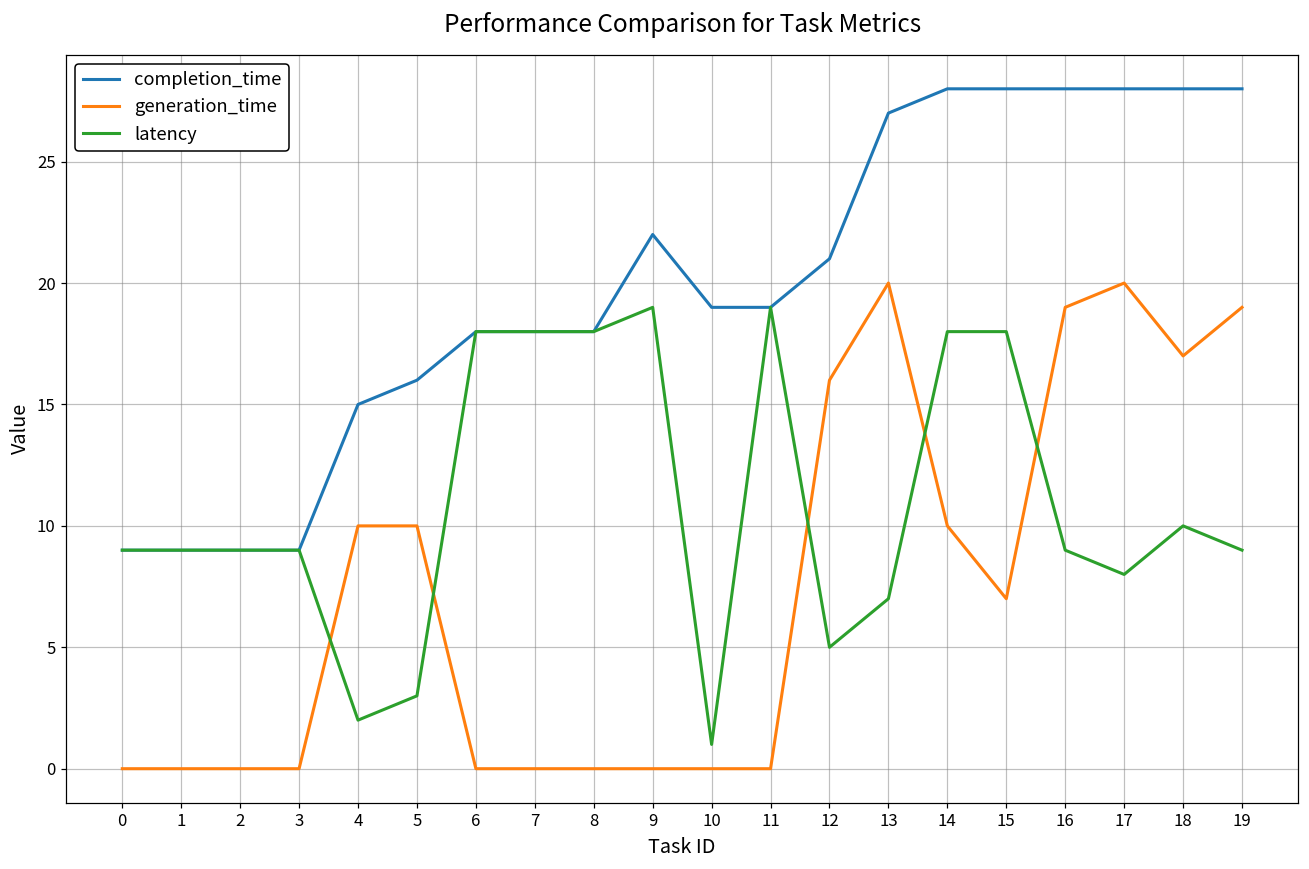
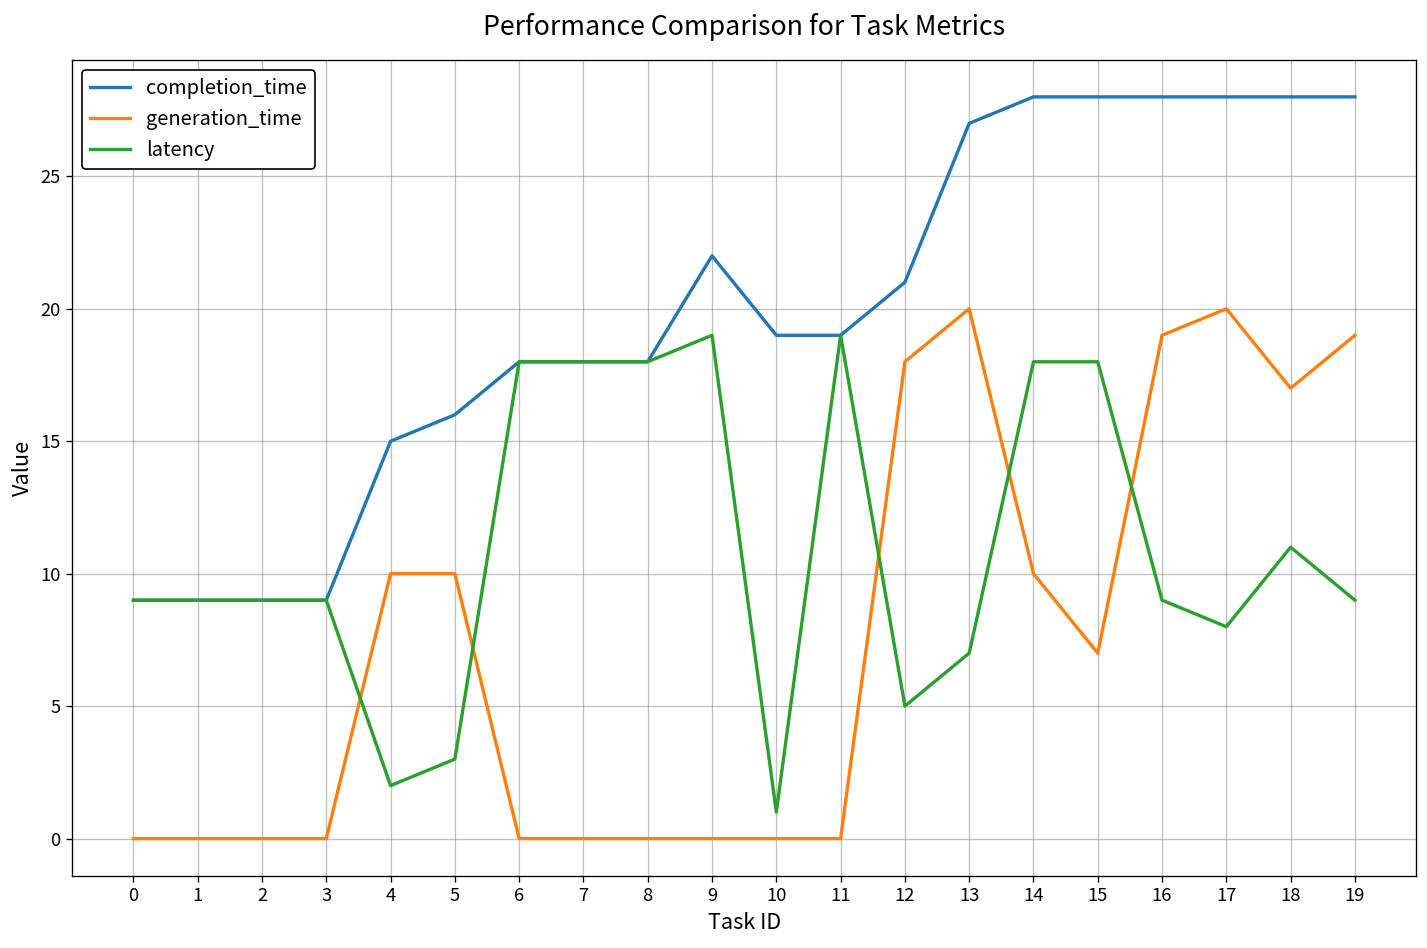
generation_time, 12: 16 -> 18
latency, 18: 10 -> 11
